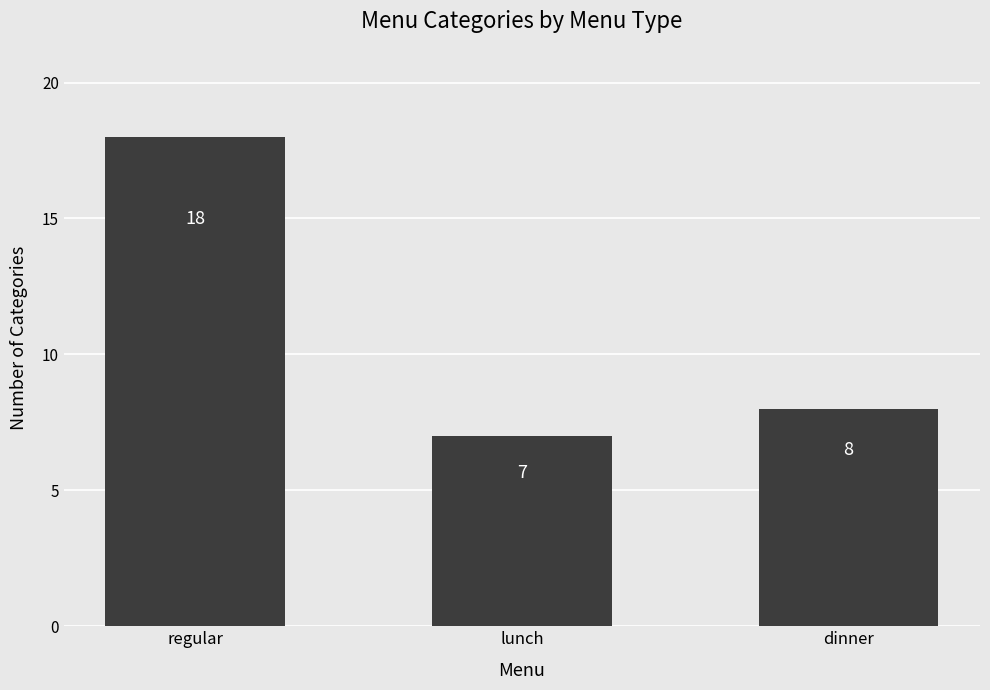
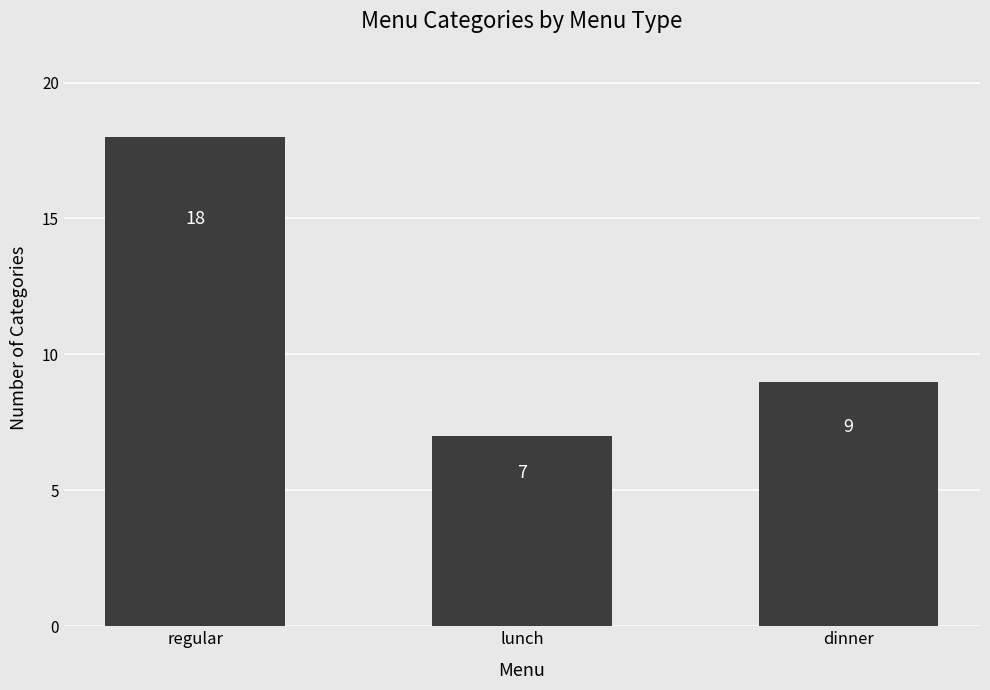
dinner: 8 -> 9
